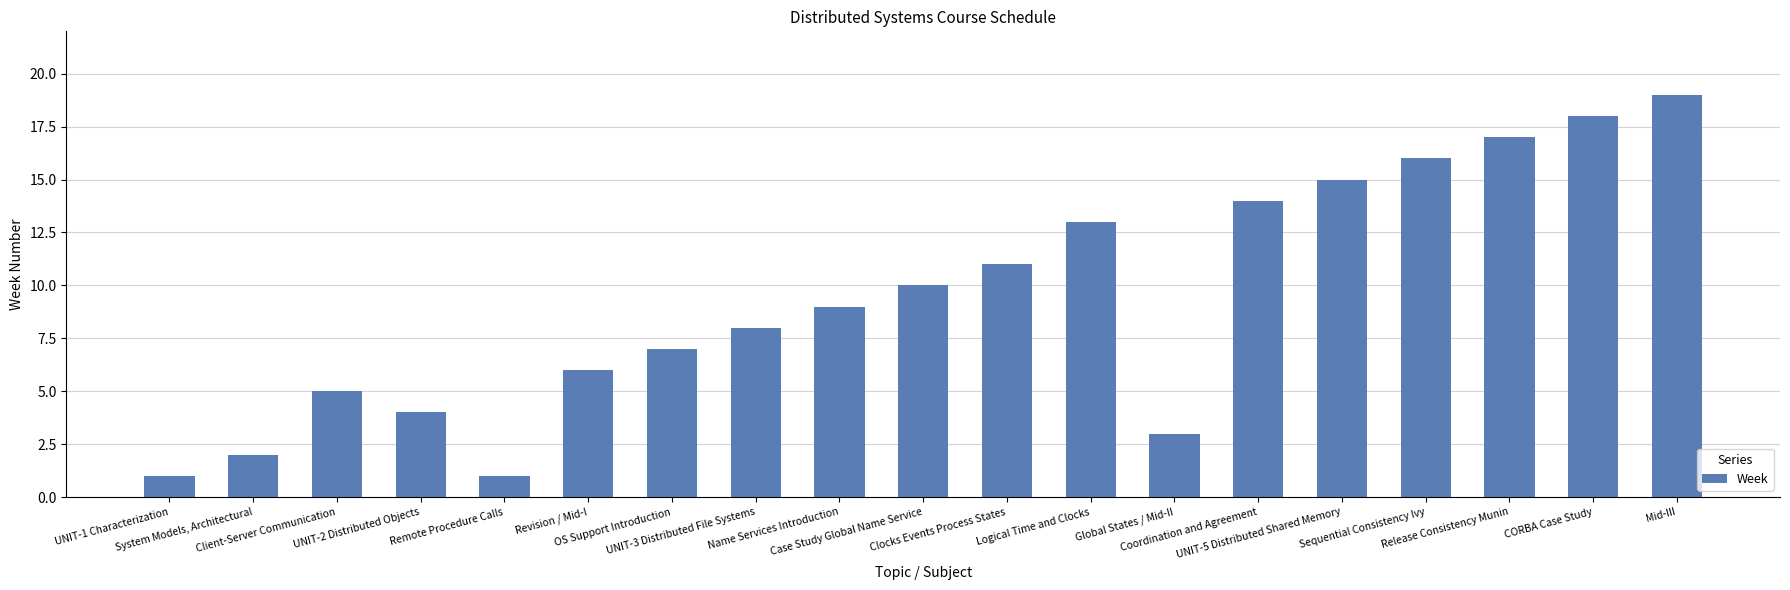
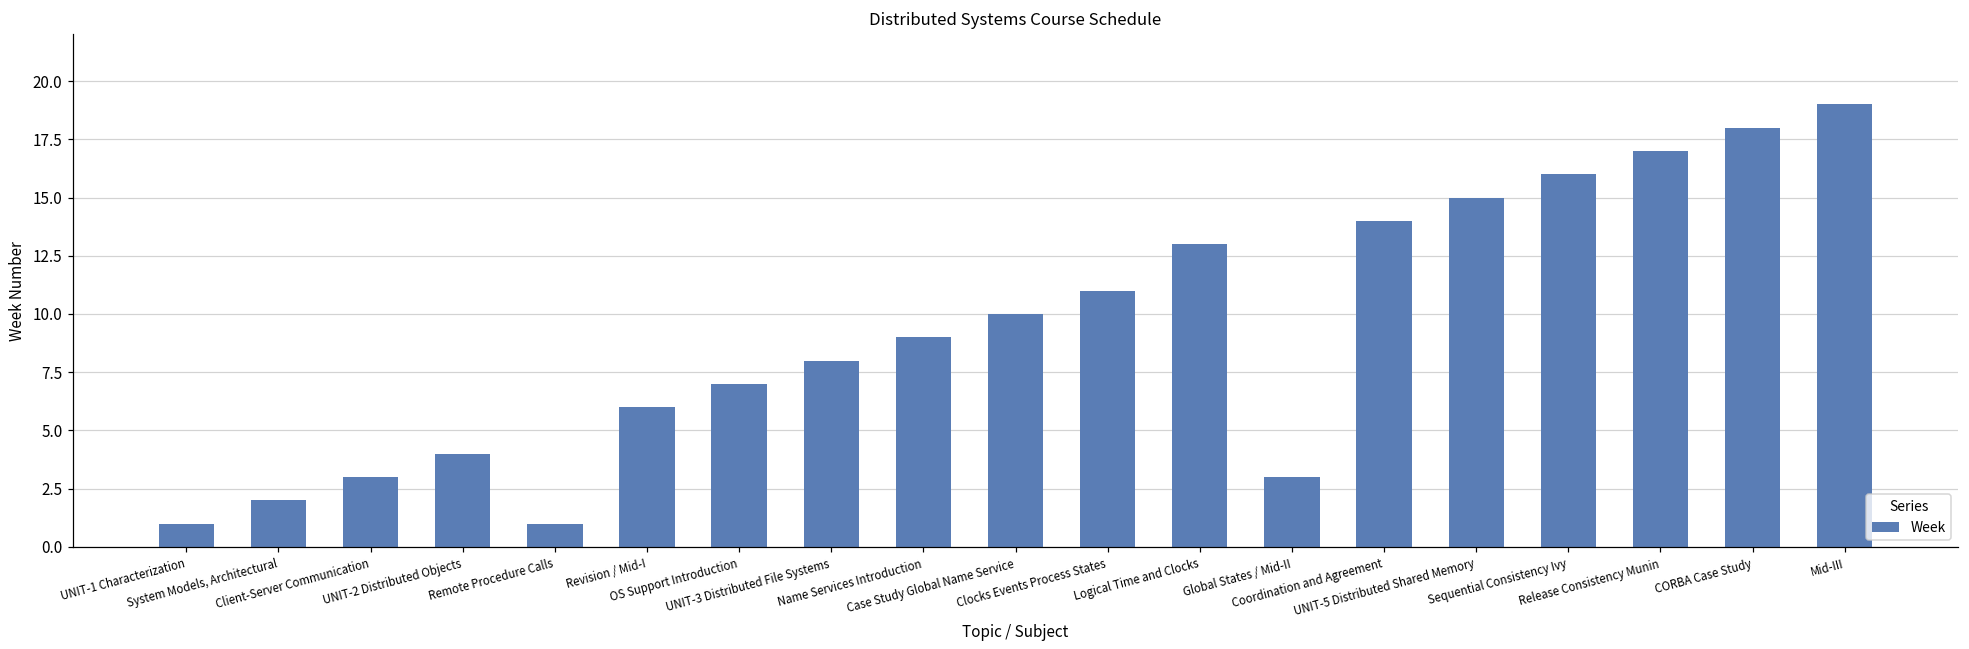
Client-Server Communication: 5 -> 3
